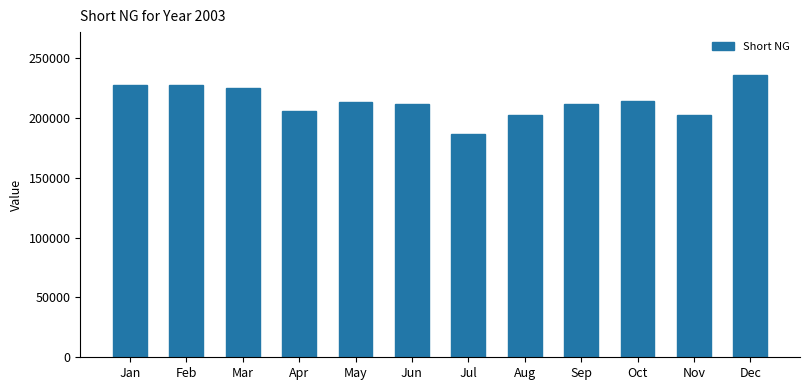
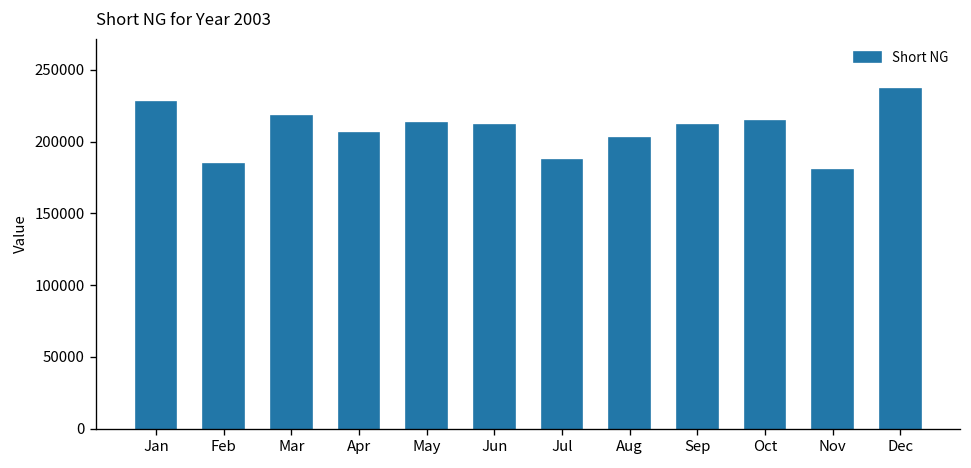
Feb: 227000 -> 185000
Mar: 225000 -> 218000
Nov: 202000 -> 180000
